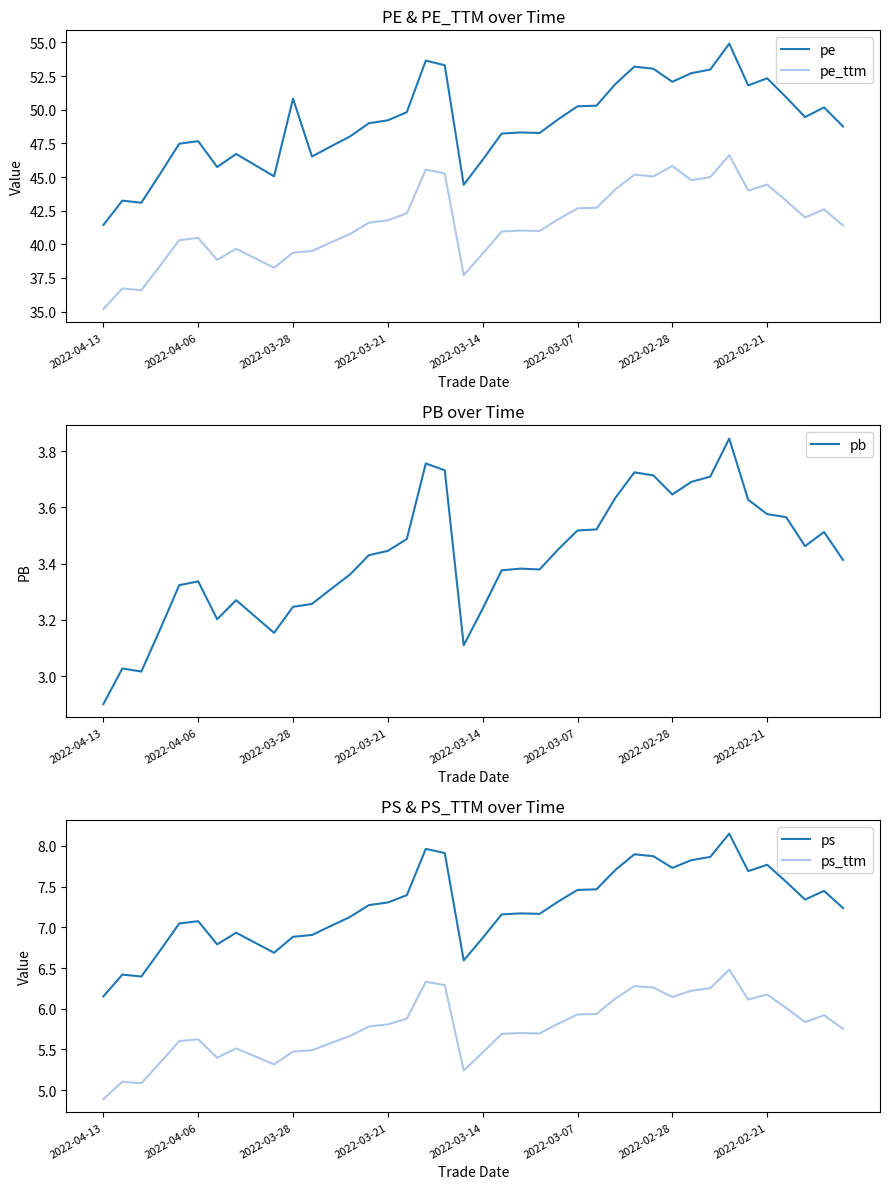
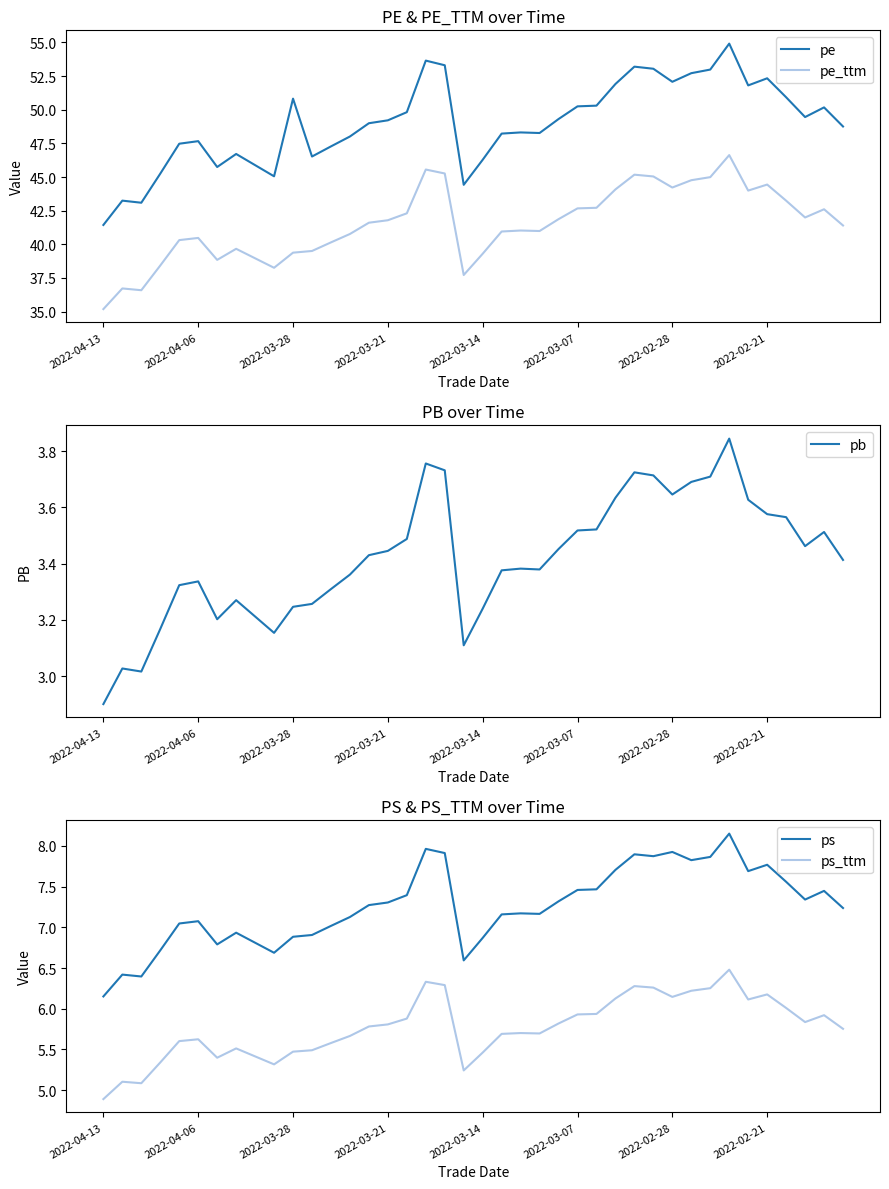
PE & PE_TTM over Time, pe_ttm, 2022-02-28: 45.8 -> 44.2
PS & PS_TTM over Time, ps, 2022-02-28: 7.7 -> 7.9
